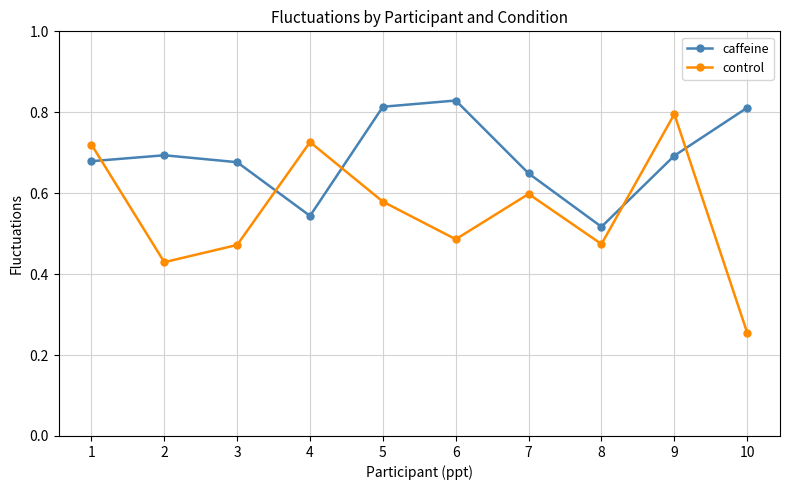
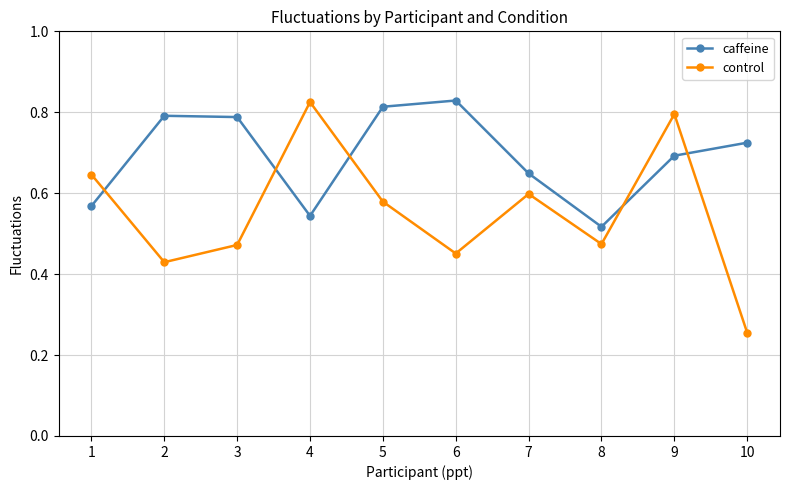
caffeine, 1: 0.68 -> 0.57
control, 1: 0.72 -> 0.65
caffeine, 2: 0.69 -> 0.79
caffeine, 3: 0.68 -> 0.79
control, 4: 0.73 -> 0.83
control, 6: 0.49 -> 0.45
caffeine, 10: 0.81 -> 0.72
